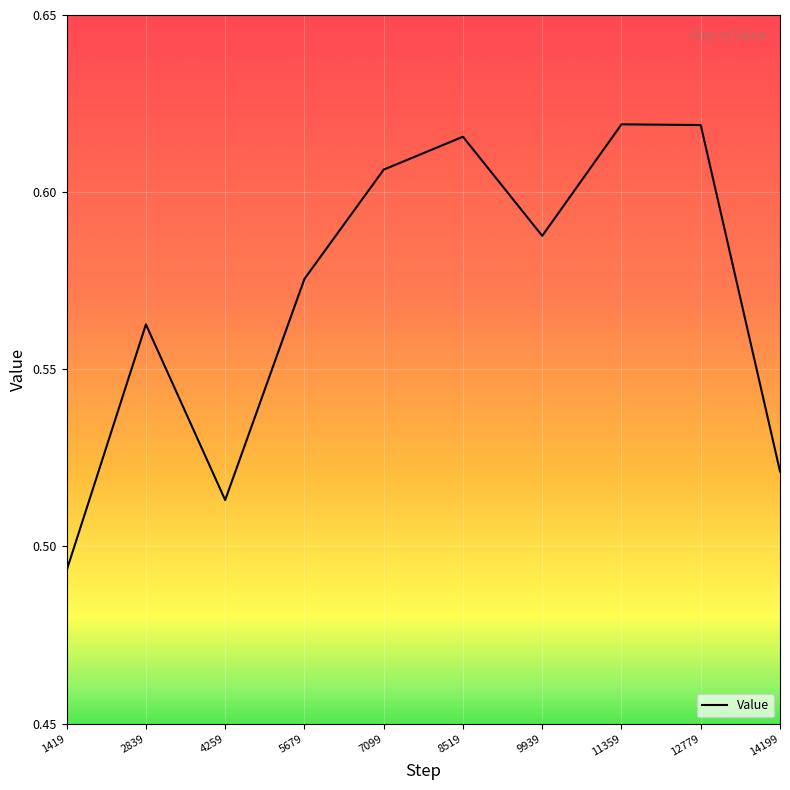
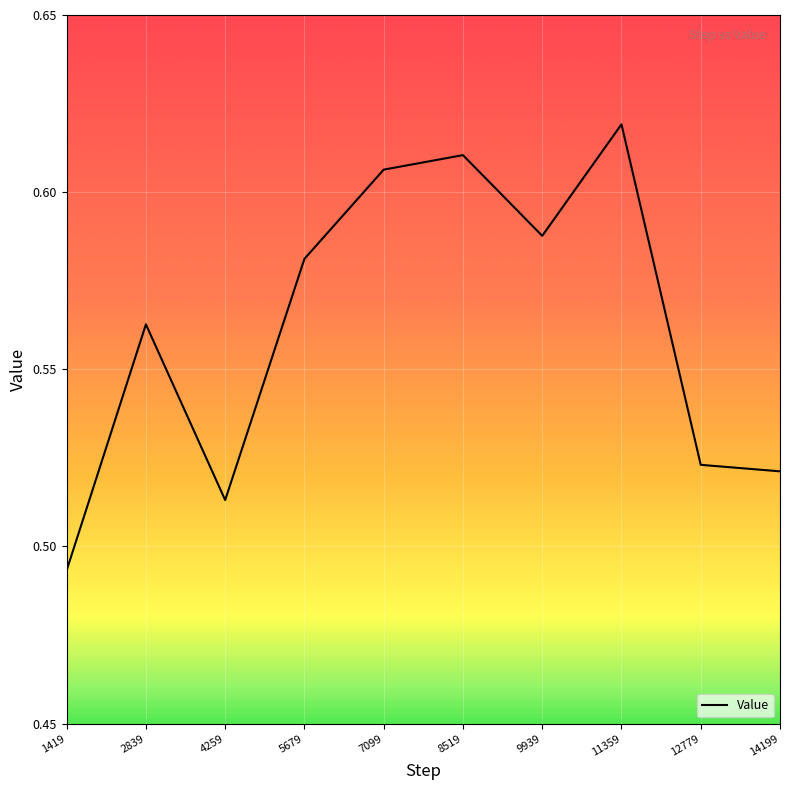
5679: 0.576 -> 0.581
8519: 0.616 -> 0.610
12779: 0.619 -> 0.523
